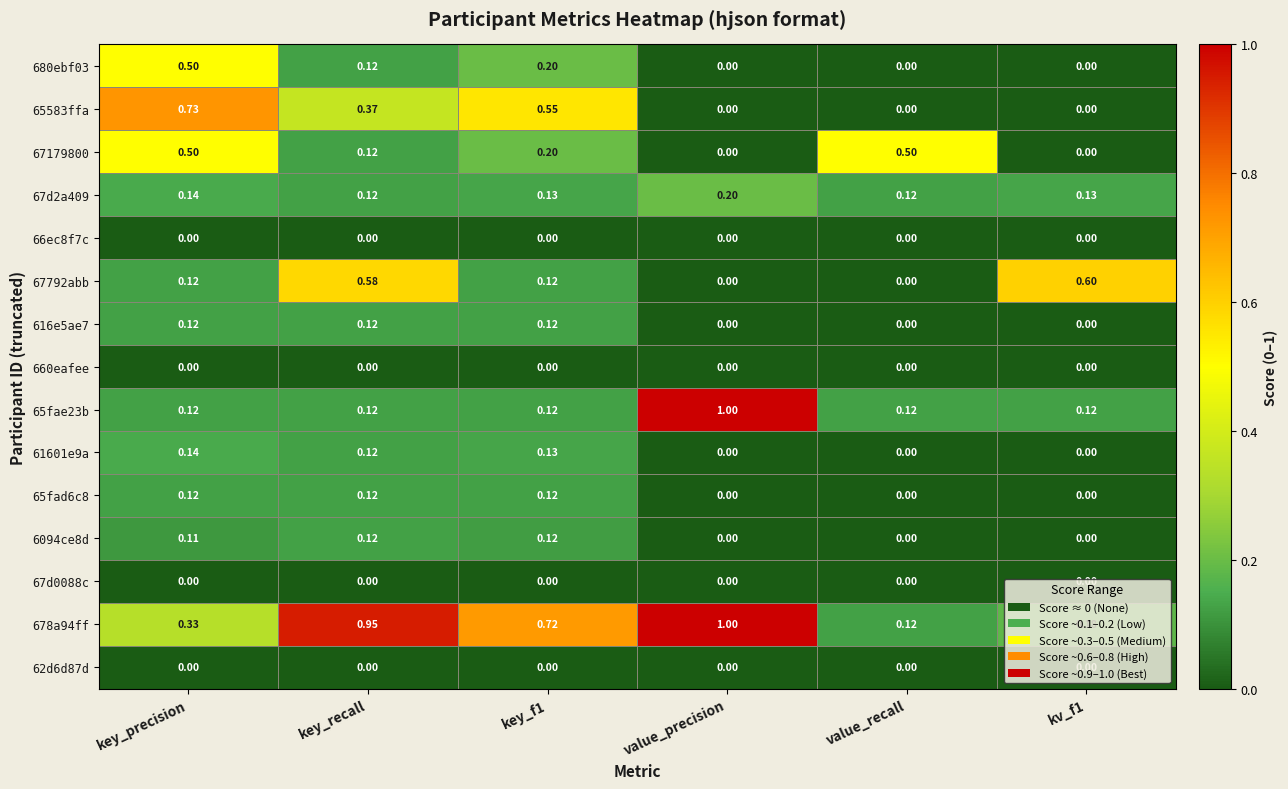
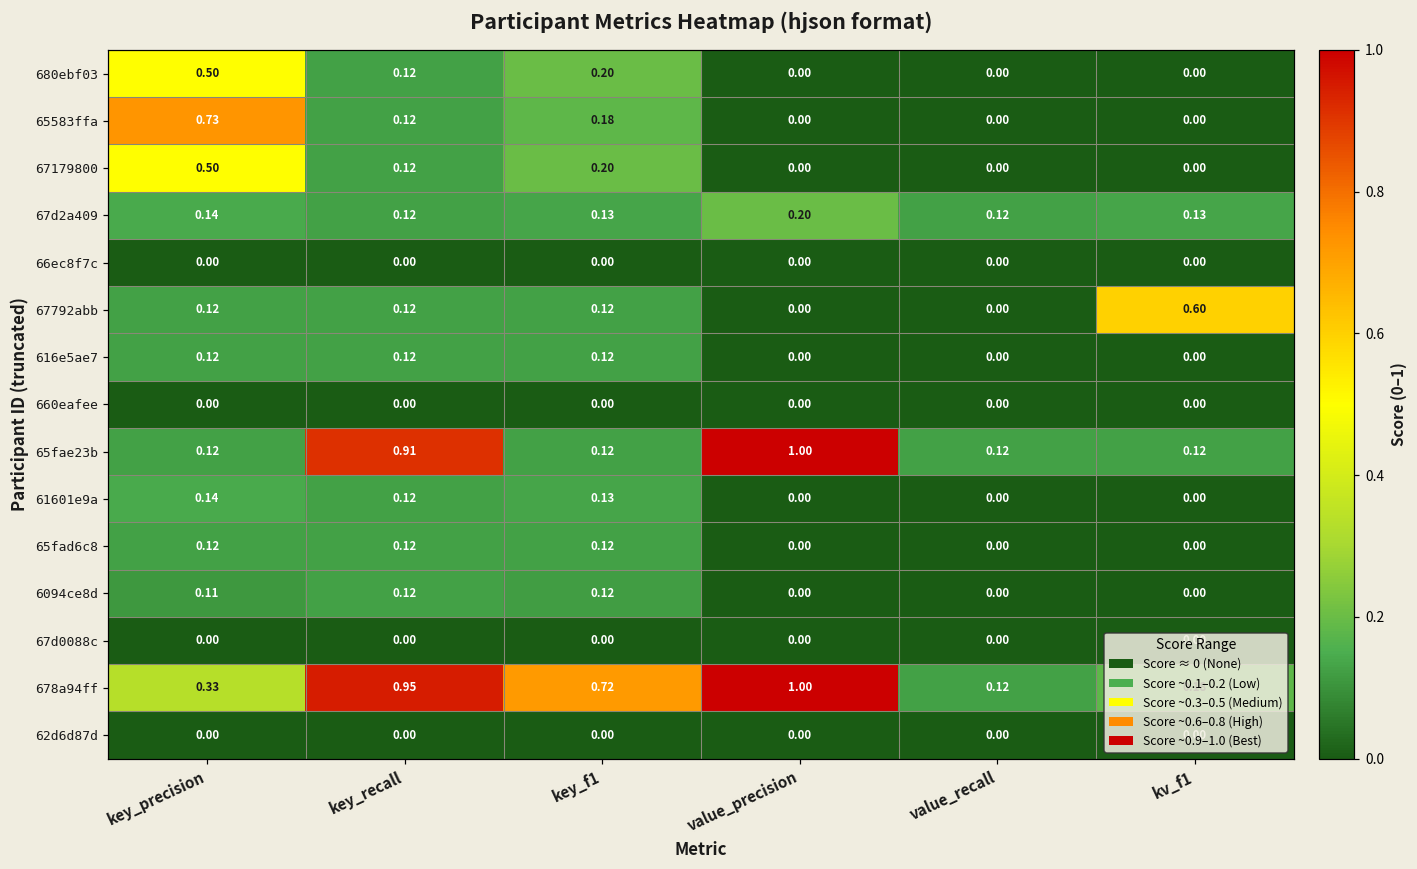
65583ffa, key_recall: 0.37 -> 0.12
65583ffa, key_f1: 0.55 -> 0.18
67179800, value_recall: 0.50 -> 0.00
67792abb, key_recall: 0.58 -> 0.12
65fae23b, key_recall: 0.12 -> 0.91
